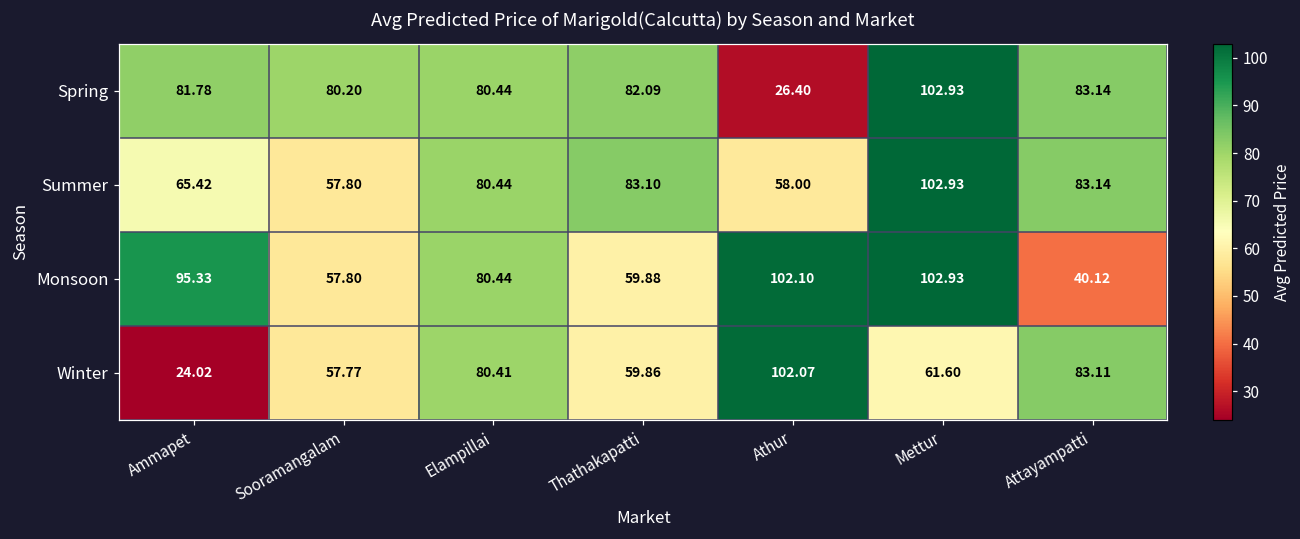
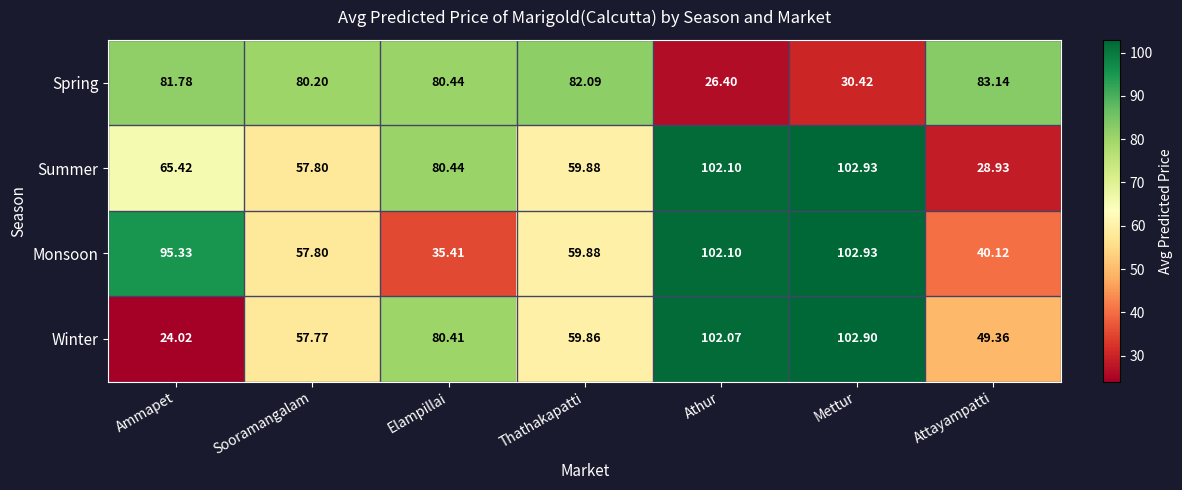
Spring, Mettur: 102.93 -> 30.42
Summer, Thathakapatti: 83.10 -> 59.88
Summer, Athur: 58.00 -> 102.10
Summer, Attayampatti: 83.14 -> 28.93
Monsoon, Elampillai: 80.44 -> 35.41
Winter, Mettur: 61.60 -> 102.90
Winter, Attayampatti: 83.11 -> 49.36
